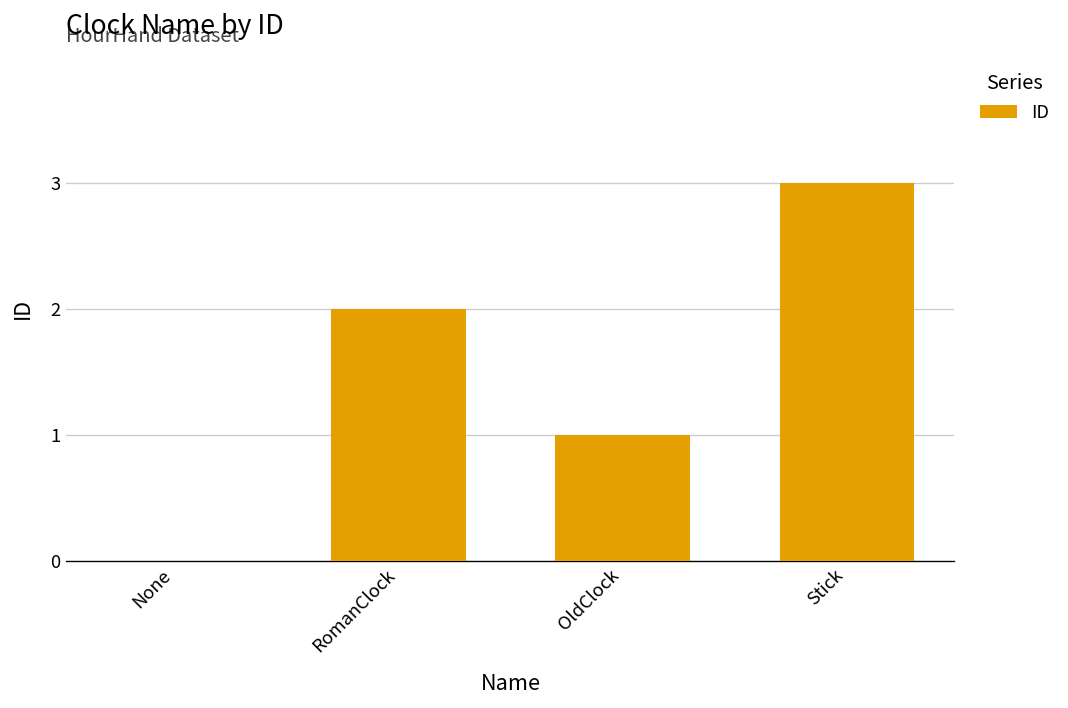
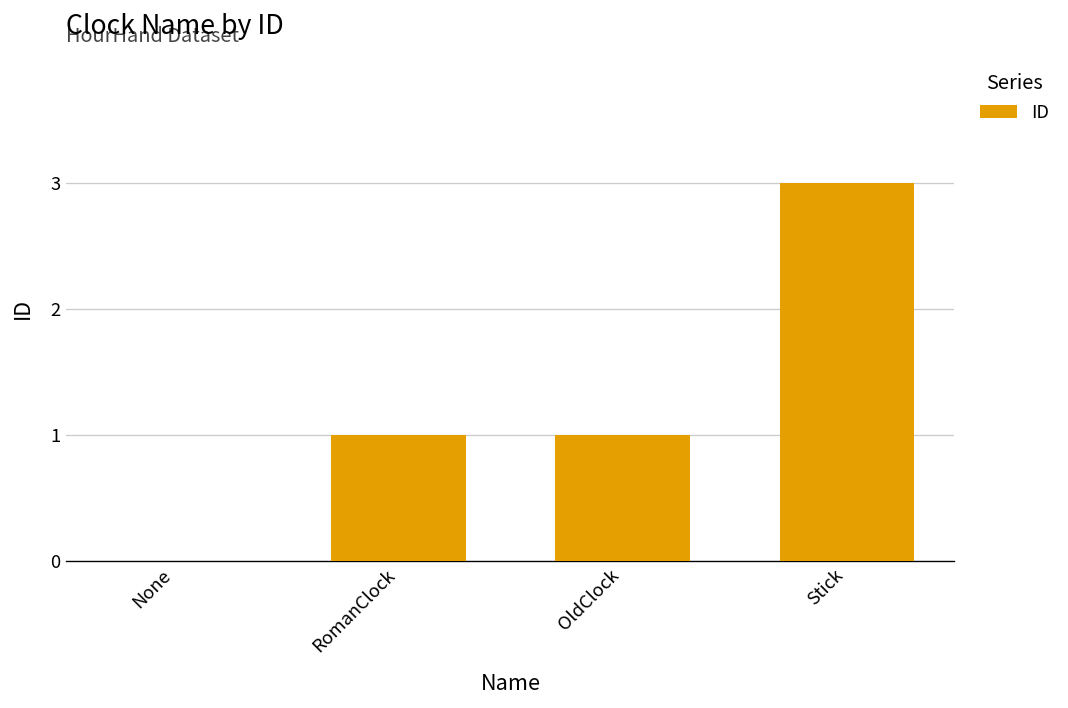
RomanClock: 2 -> 1
